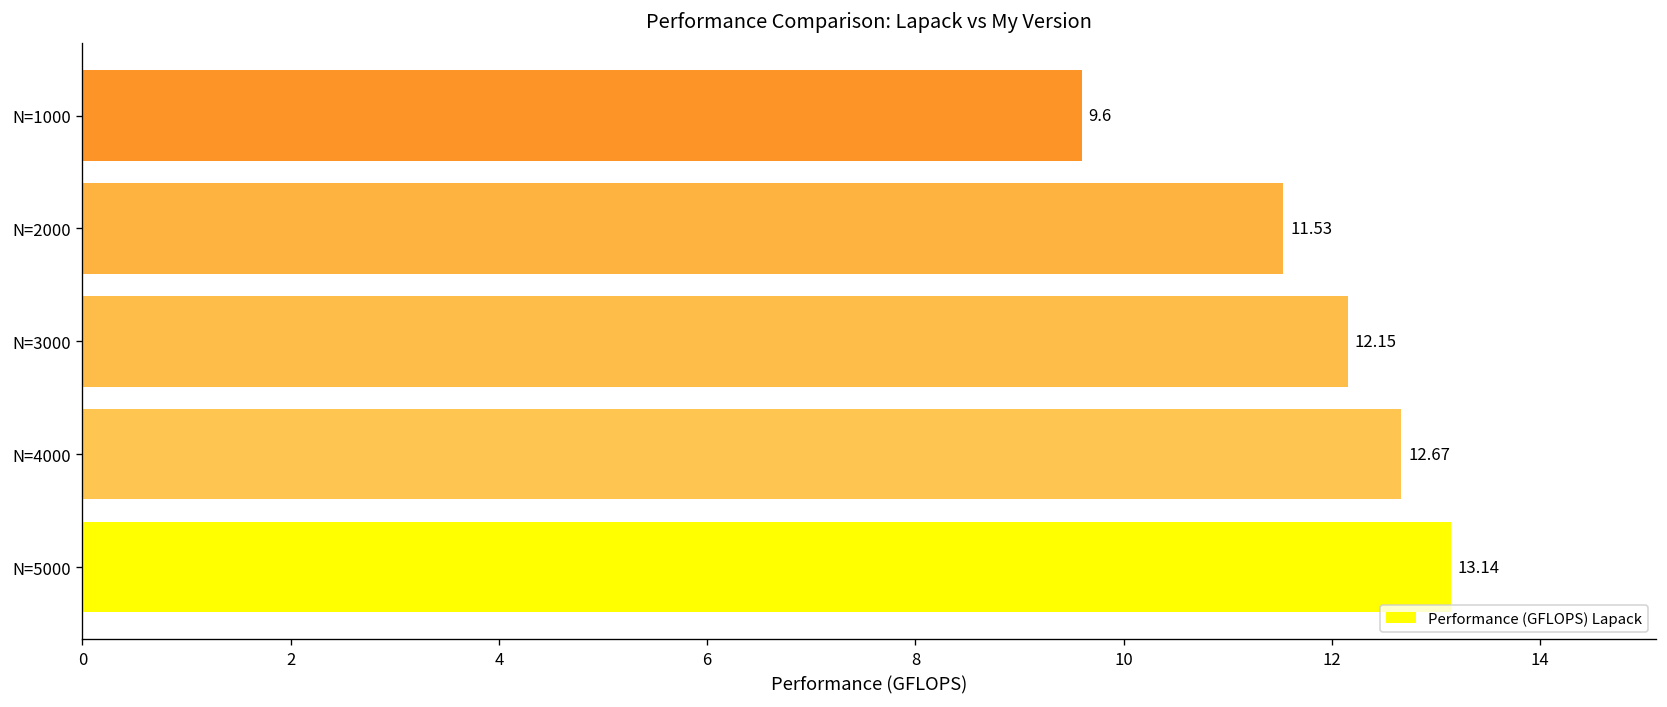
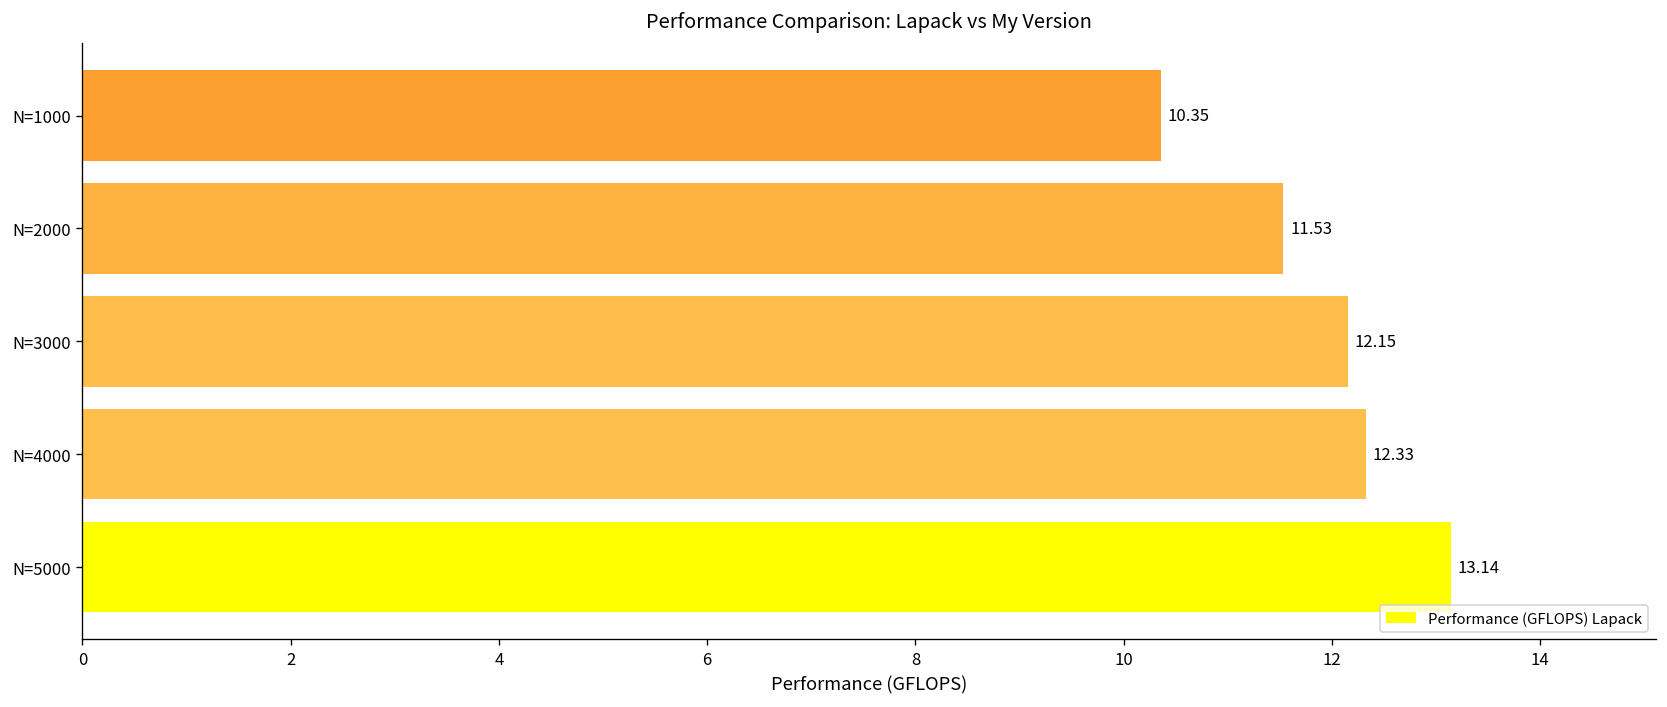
N=1000: 9.6 -> 10.35
N=4000: 12.67 -> 12.33
